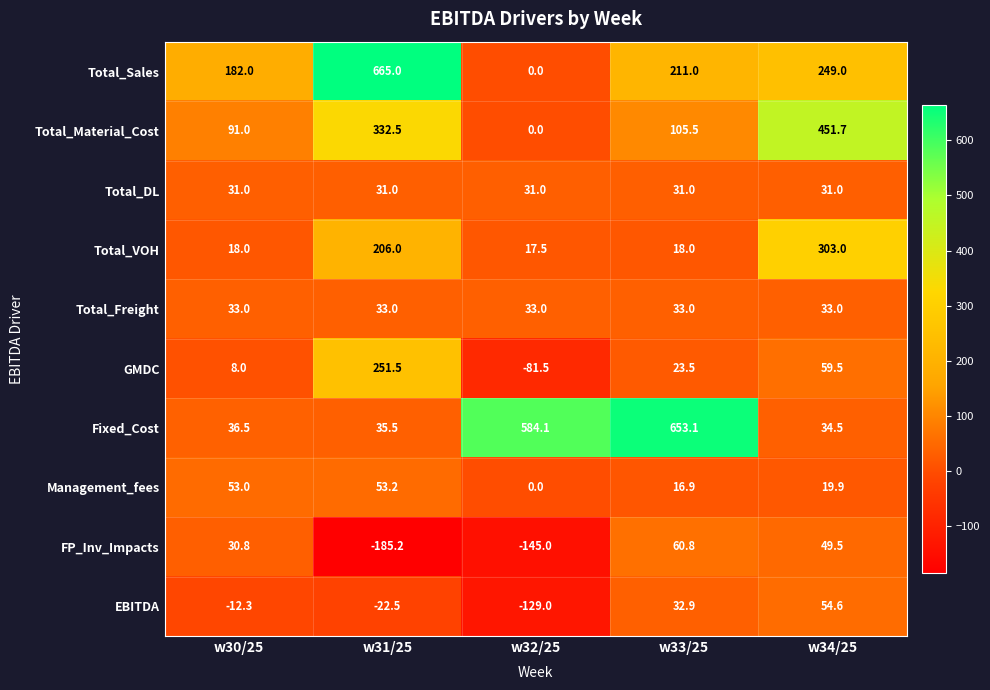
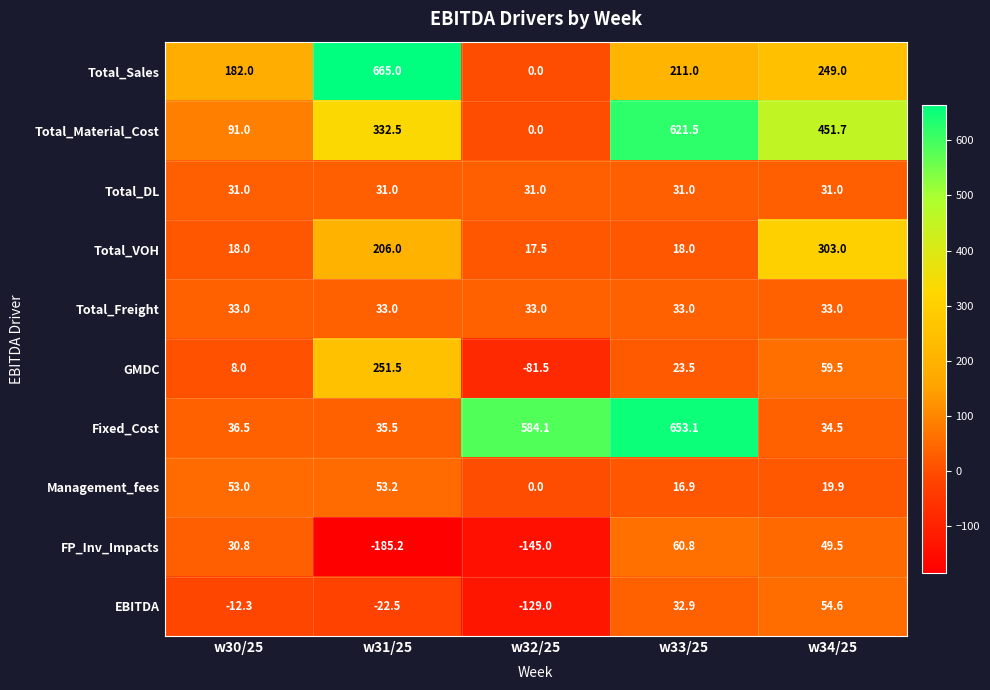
Total_Material_Cost, w33/25: 105.5 -> 621.5
